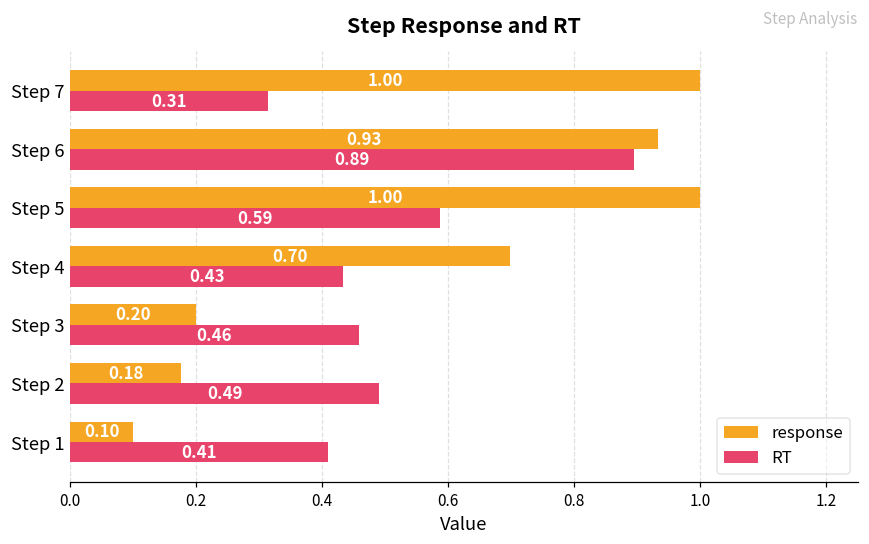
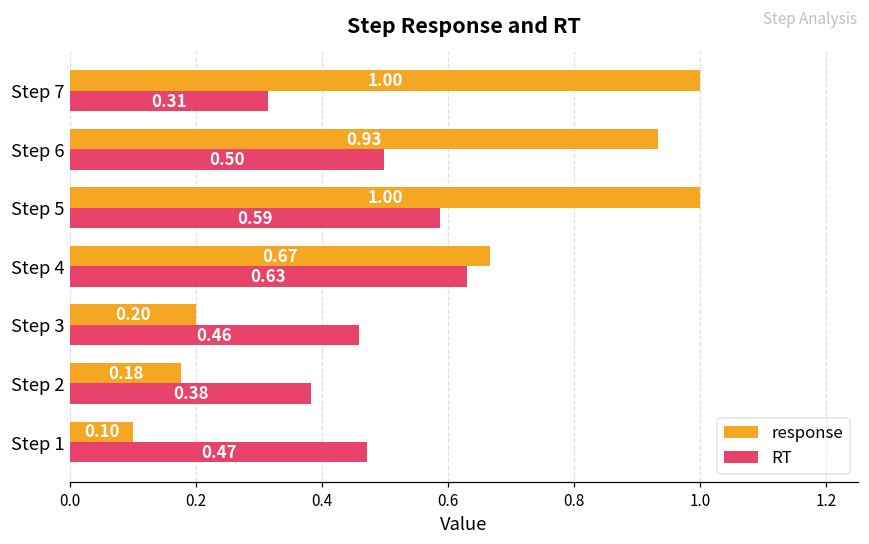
RT, Step 6: 0.89 -> 0.50
response, Step 4: 0.70 -> 0.67
RT, Step 4: 0.43 -> 0.63
RT, Step 2: 0.49 -> 0.38
RT, Step 1: 0.41 -> 0.47
